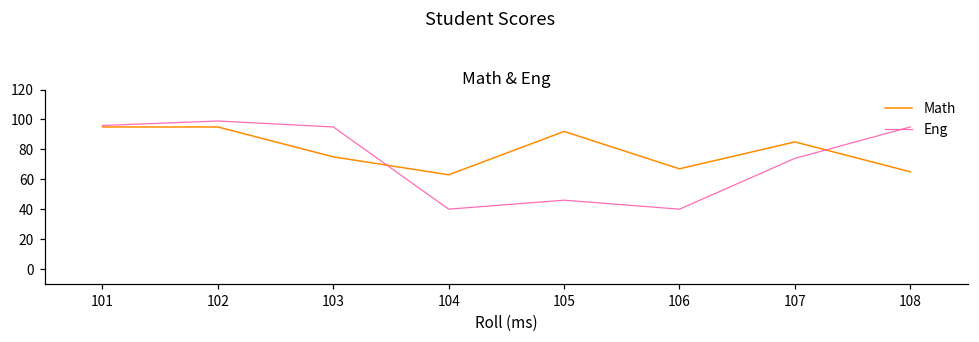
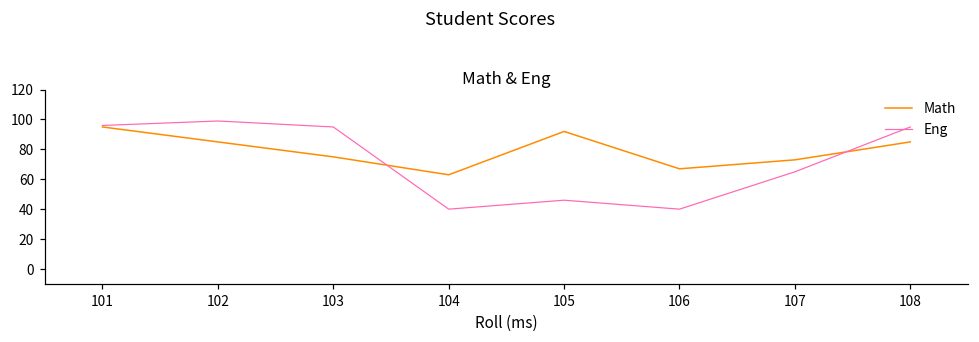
Math, 102: 95 -> 85
Math, 107: 85 -> 73
Eng, 107: 74 -> 65
Math, 108: 65 -> 85
